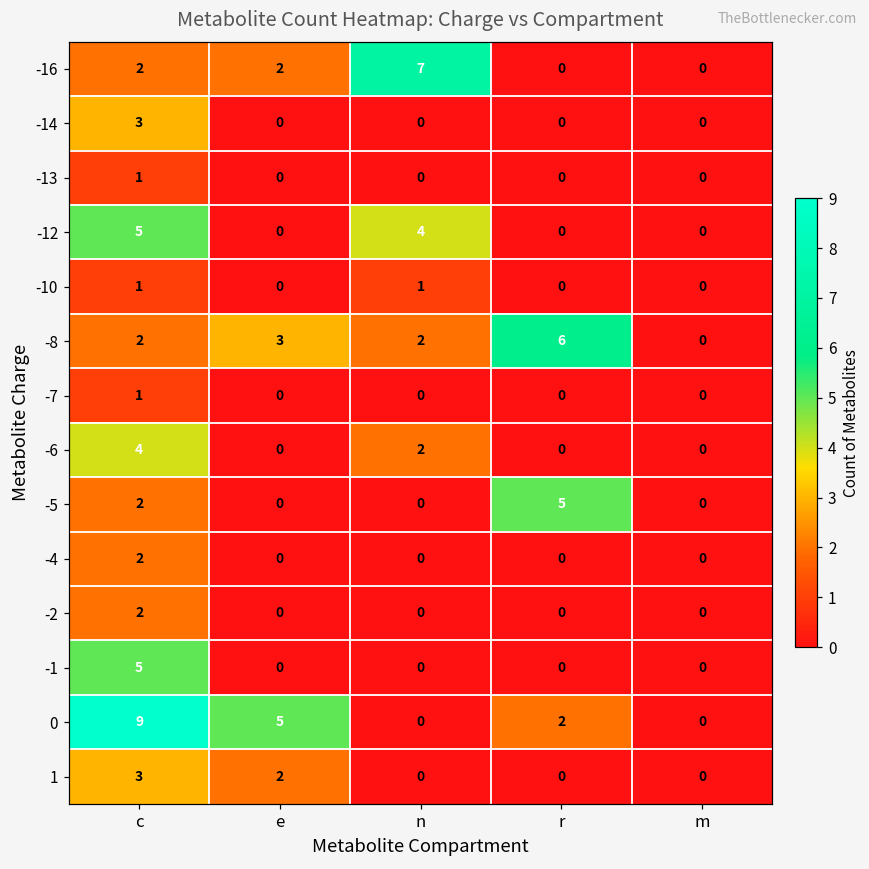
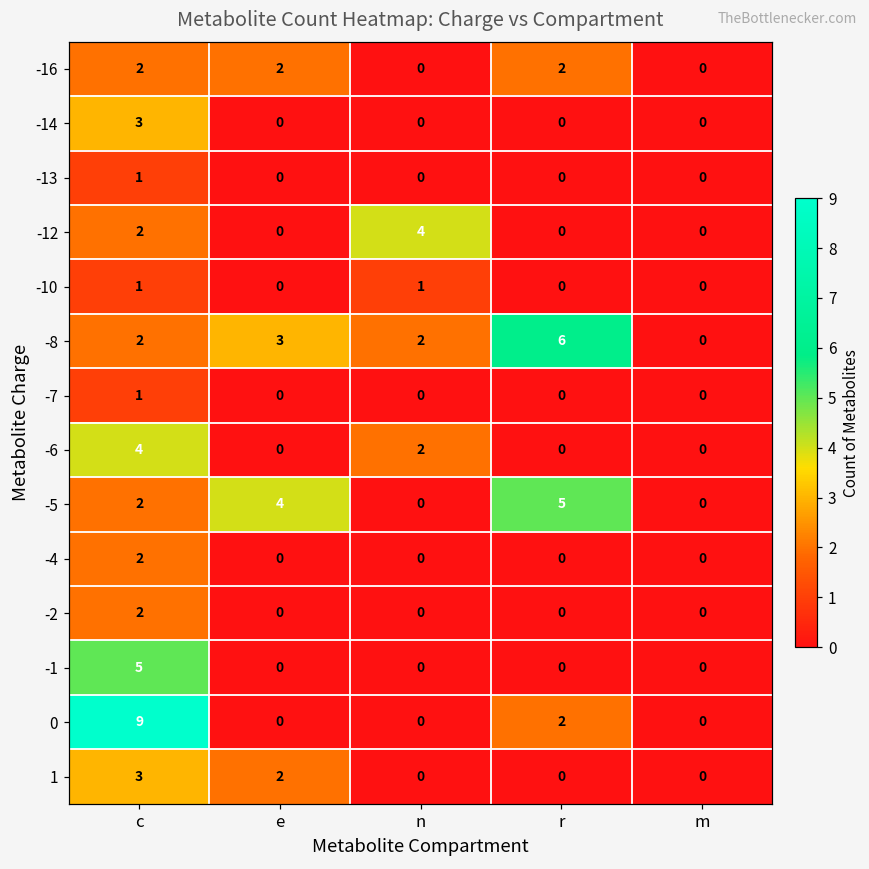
-16, n: 7 -> 0
-16, r: 0 -> 2
-12, c: 5 -> 2
-5, e: 0 -> 4
0, e: 5 -> 0
